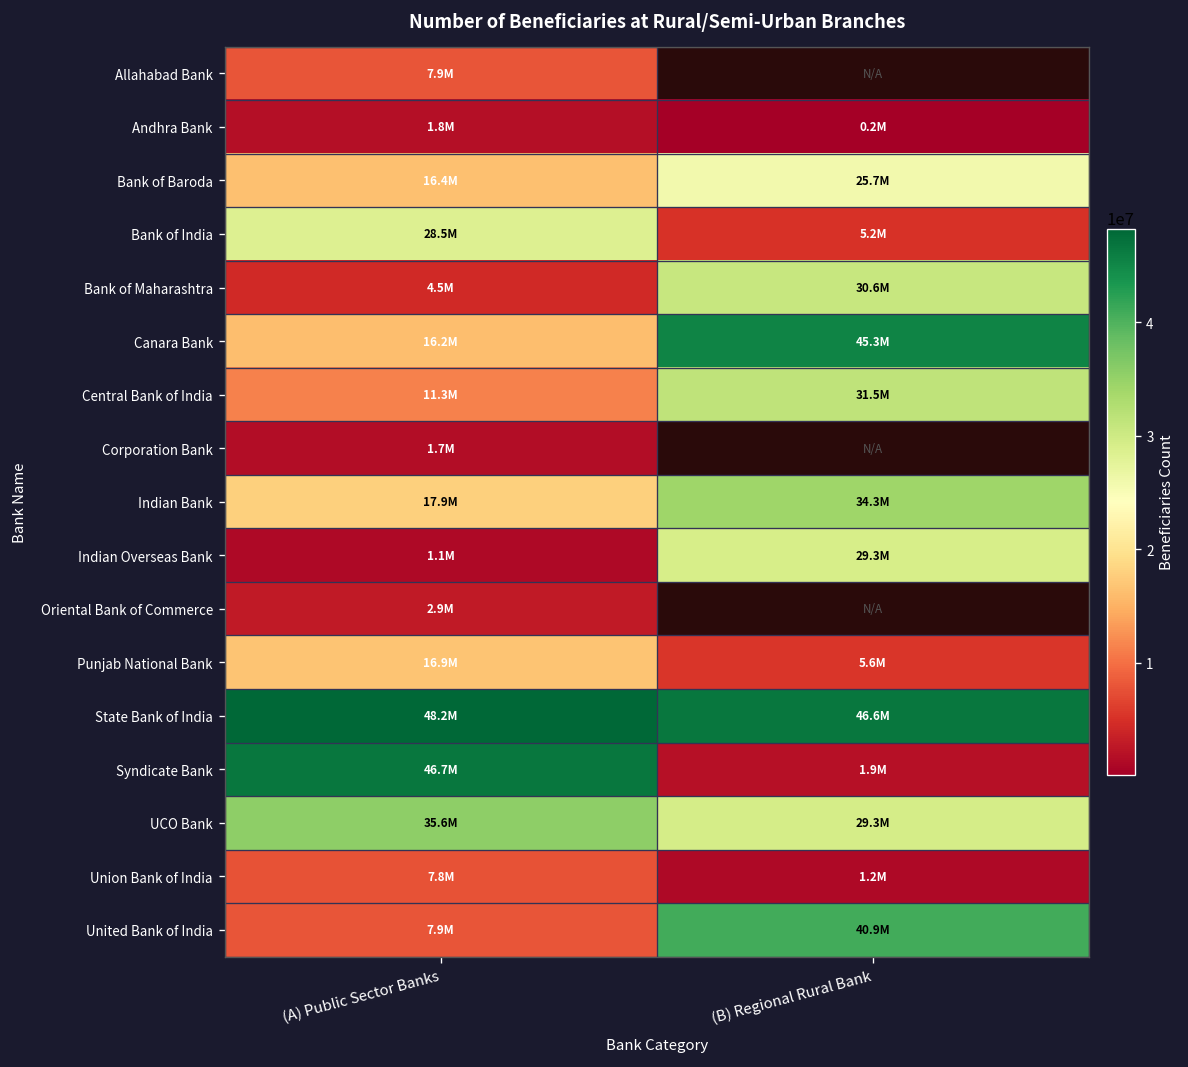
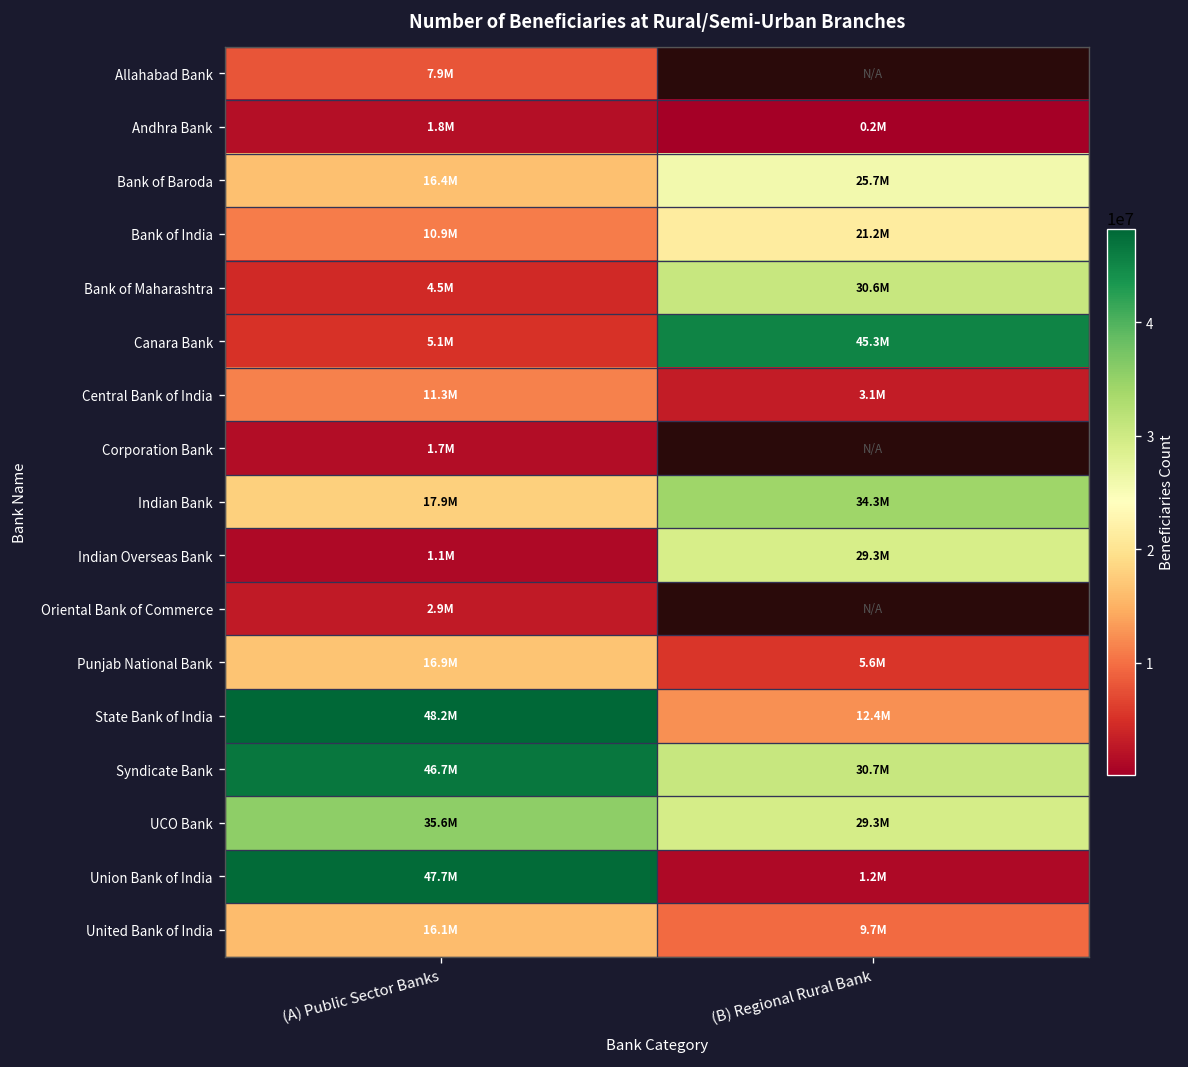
Bank of India, (A) Public Sector Banks: 28.5M -> 10.9M
Bank of India, (B) Regional Rural Bank: 5.2M -> 21.2M
Canara Bank, (A) Public Sector Banks: 16.2M -> 5.1M
Central Bank of India, (B) Regional Rural Bank: 31.5M -> 3.1M
State Bank of India, (B) Regional Rural Bank: 46.6M -> 12.4M
Syndicate Bank, (B) Regional Rural Bank: 1.9M -> 30.7M
Union Bank of India, (A) Public Sector Banks: 7.8M -> 47.7M
United Bank of India, (A) Public Sector Banks: 7.9M -> 16.1M
United Bank of India, (B) Regional Rural Bank: 40.9M -> 9.7M
